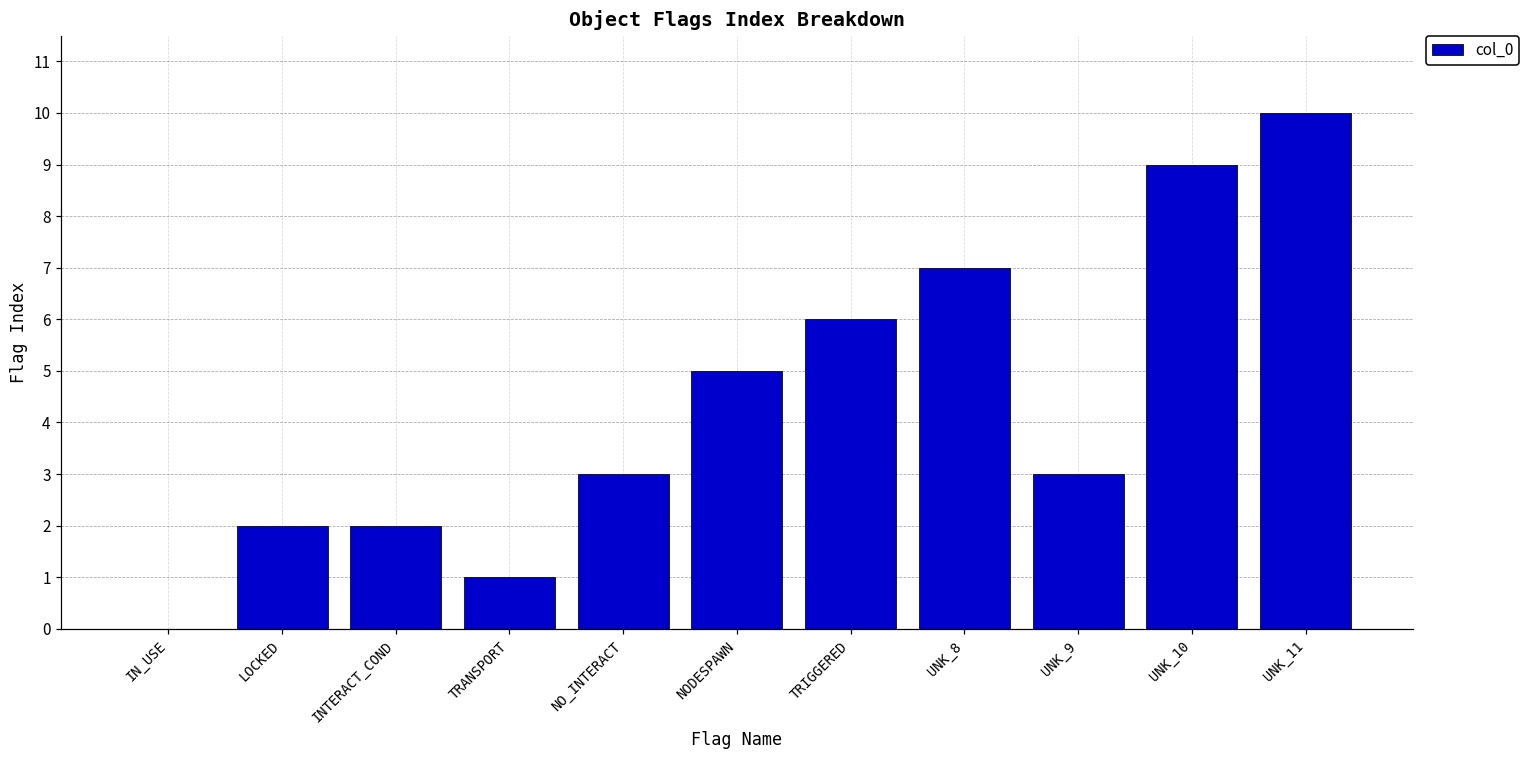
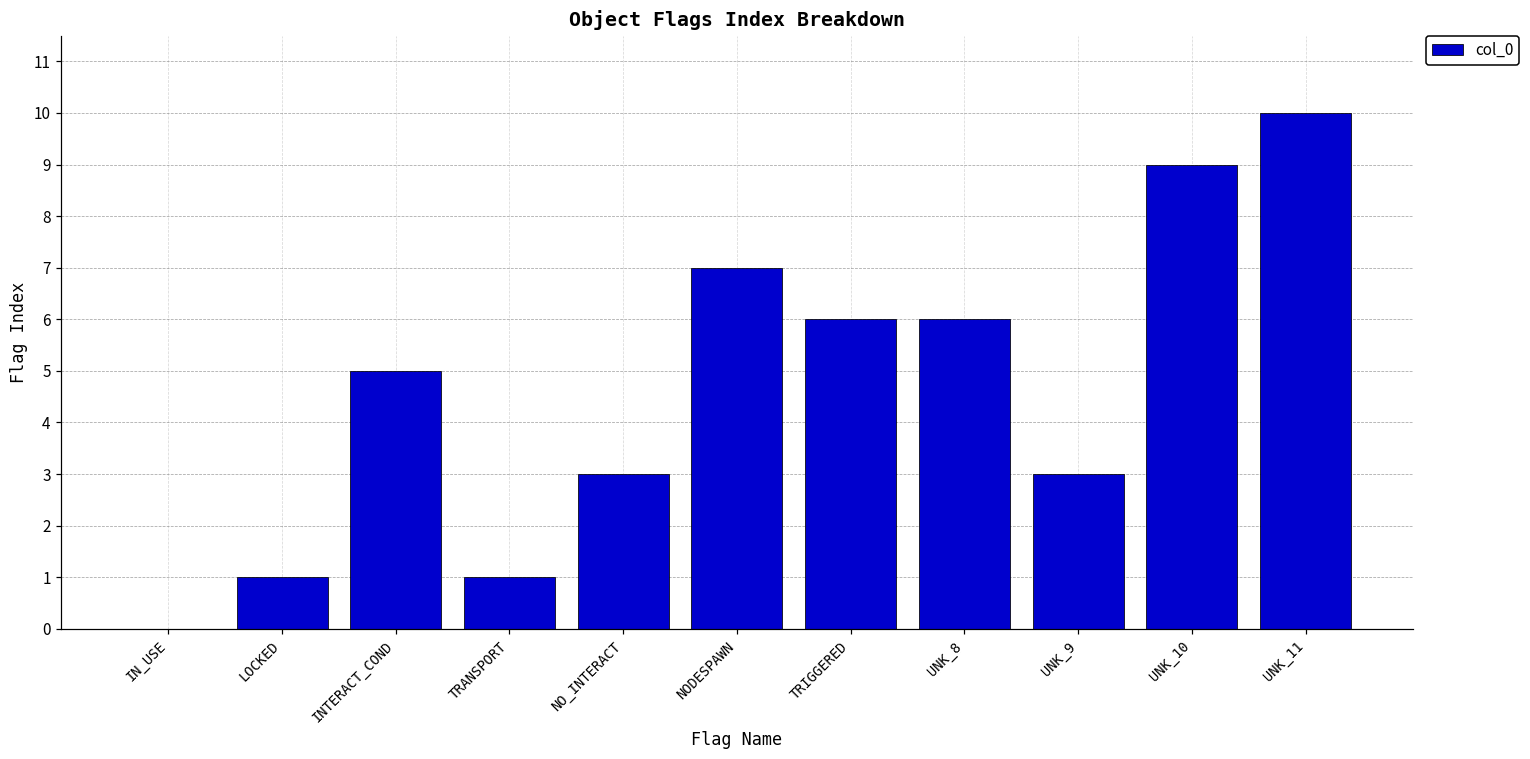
LOCKED: 2 -> 1
INTERACT_COND: 2 -> 5
NODESPAWN: 5 -> 7
UNK_8: 7 -> 6
